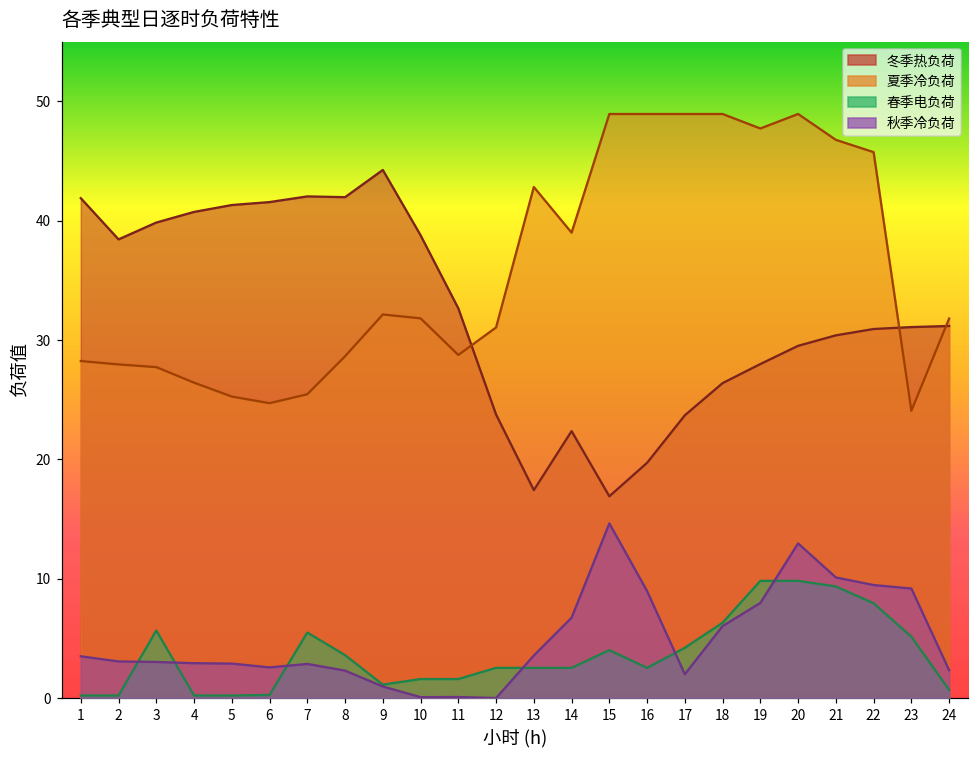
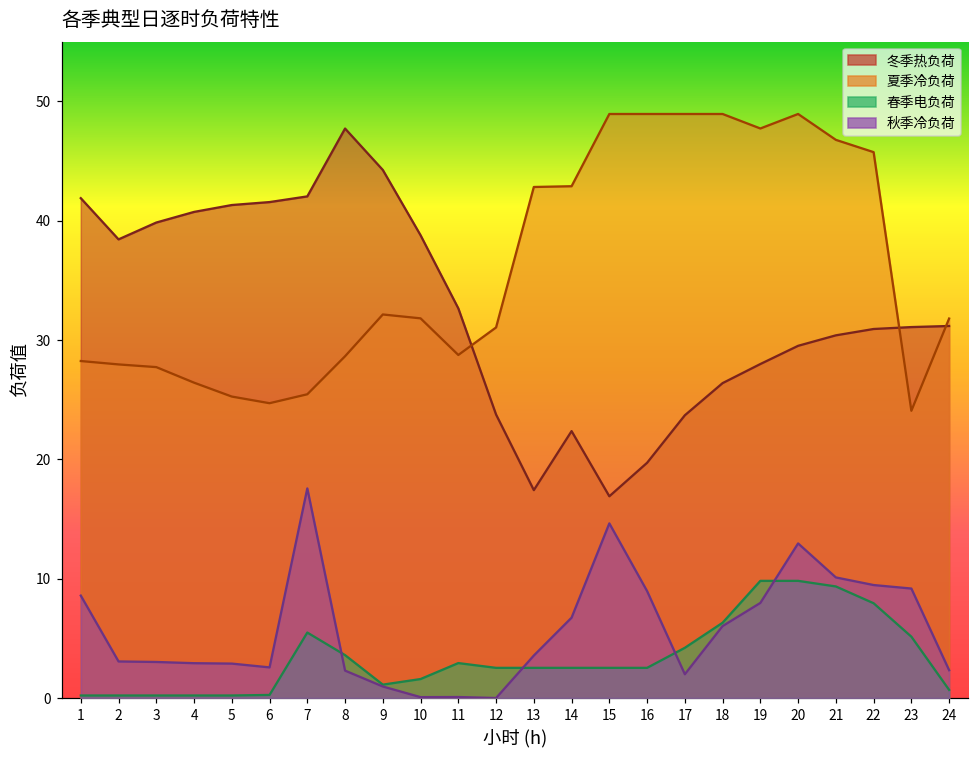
秋季冷负荷, 1: 3.5 -> 8.6
春季电负荷, 3: 5.7 -> 0.2
秋季冷负荷, 7: 2.9 -> 17.6
冬季热负荷, 8: 42.0 -> 47.7
春季电负荷, 11: 1.6 -> 2.9
夏季冷负荷, 14: 39.0 -> 42.9
春季电负荷, 15: 4.0 -> 2.5
